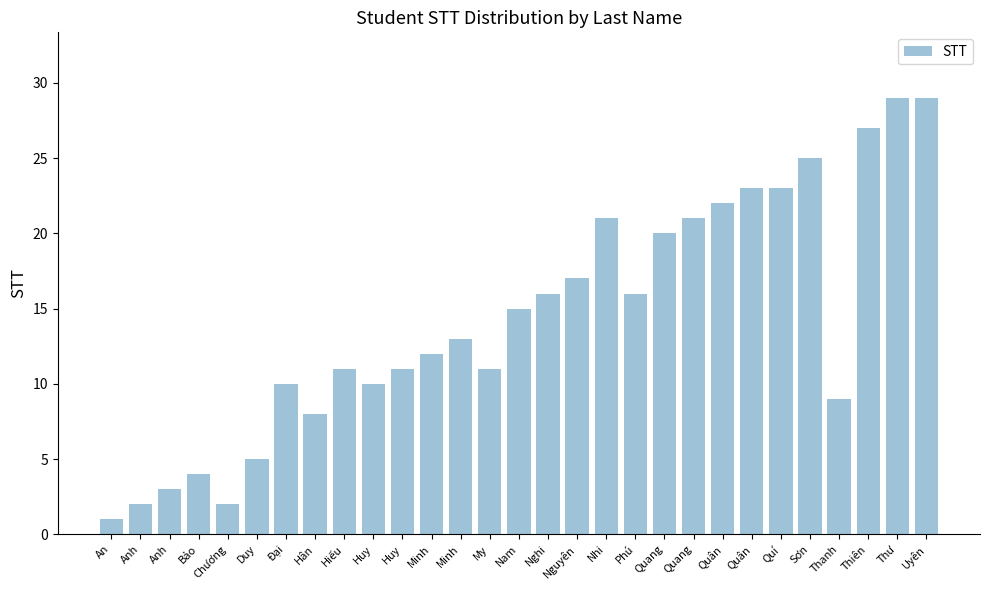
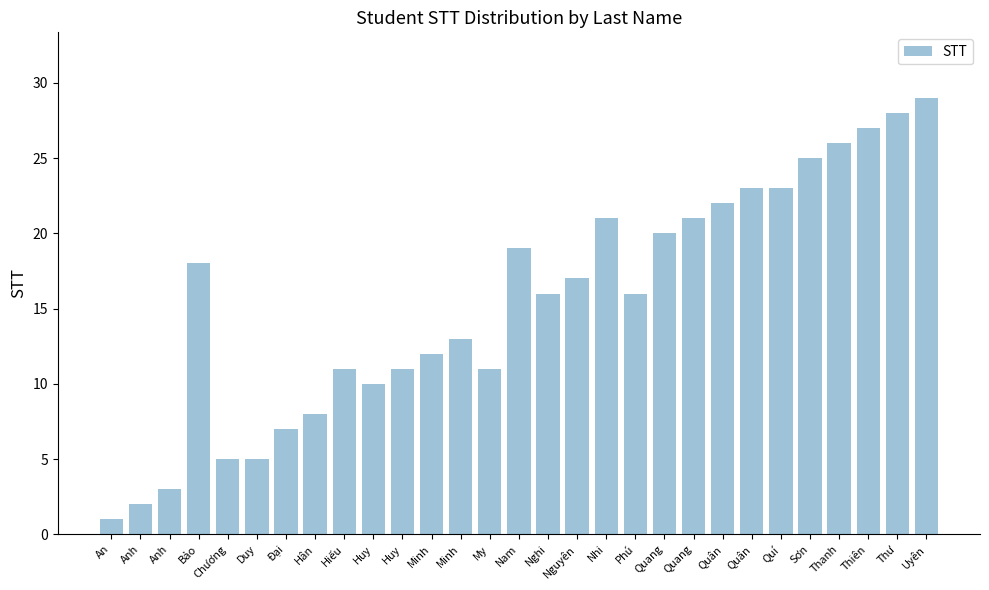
Bảo: 4 -> 18
Chương: 2 -> 5
Đại: 10 -> 7
Nam: 15 -> 19
Thanh: 9 -> 26
Thư: 29 -> 28
